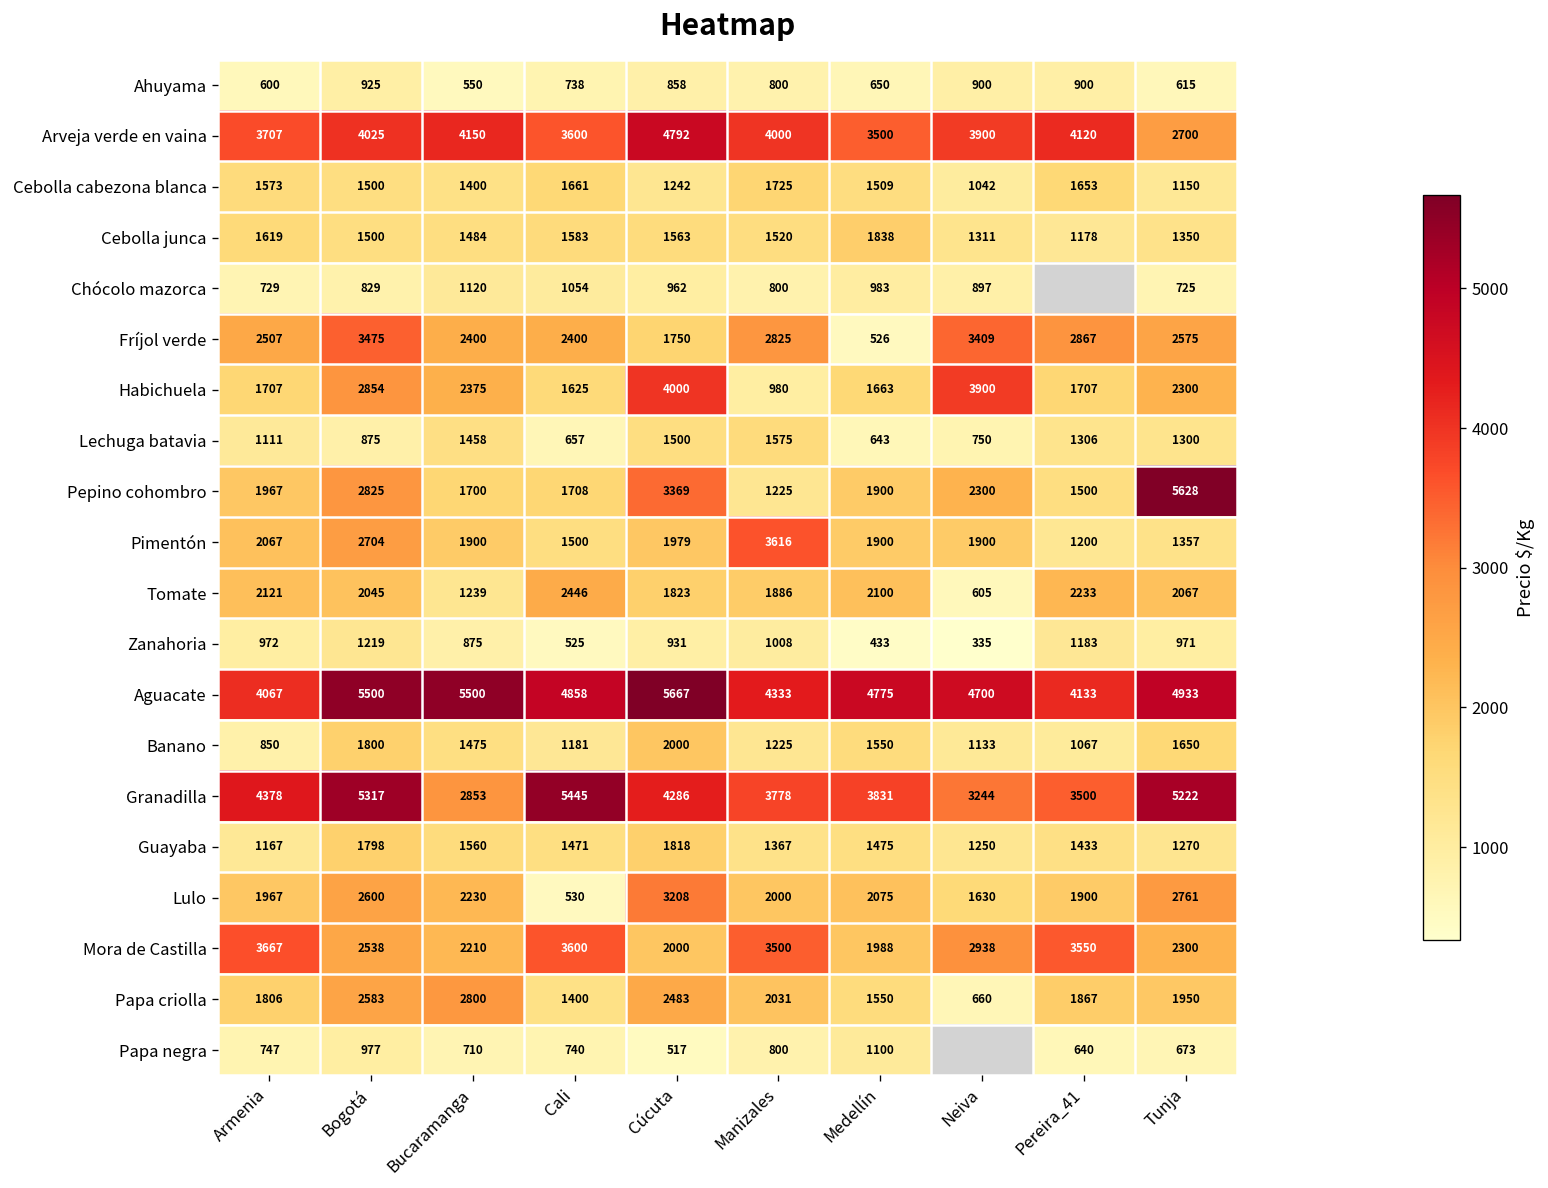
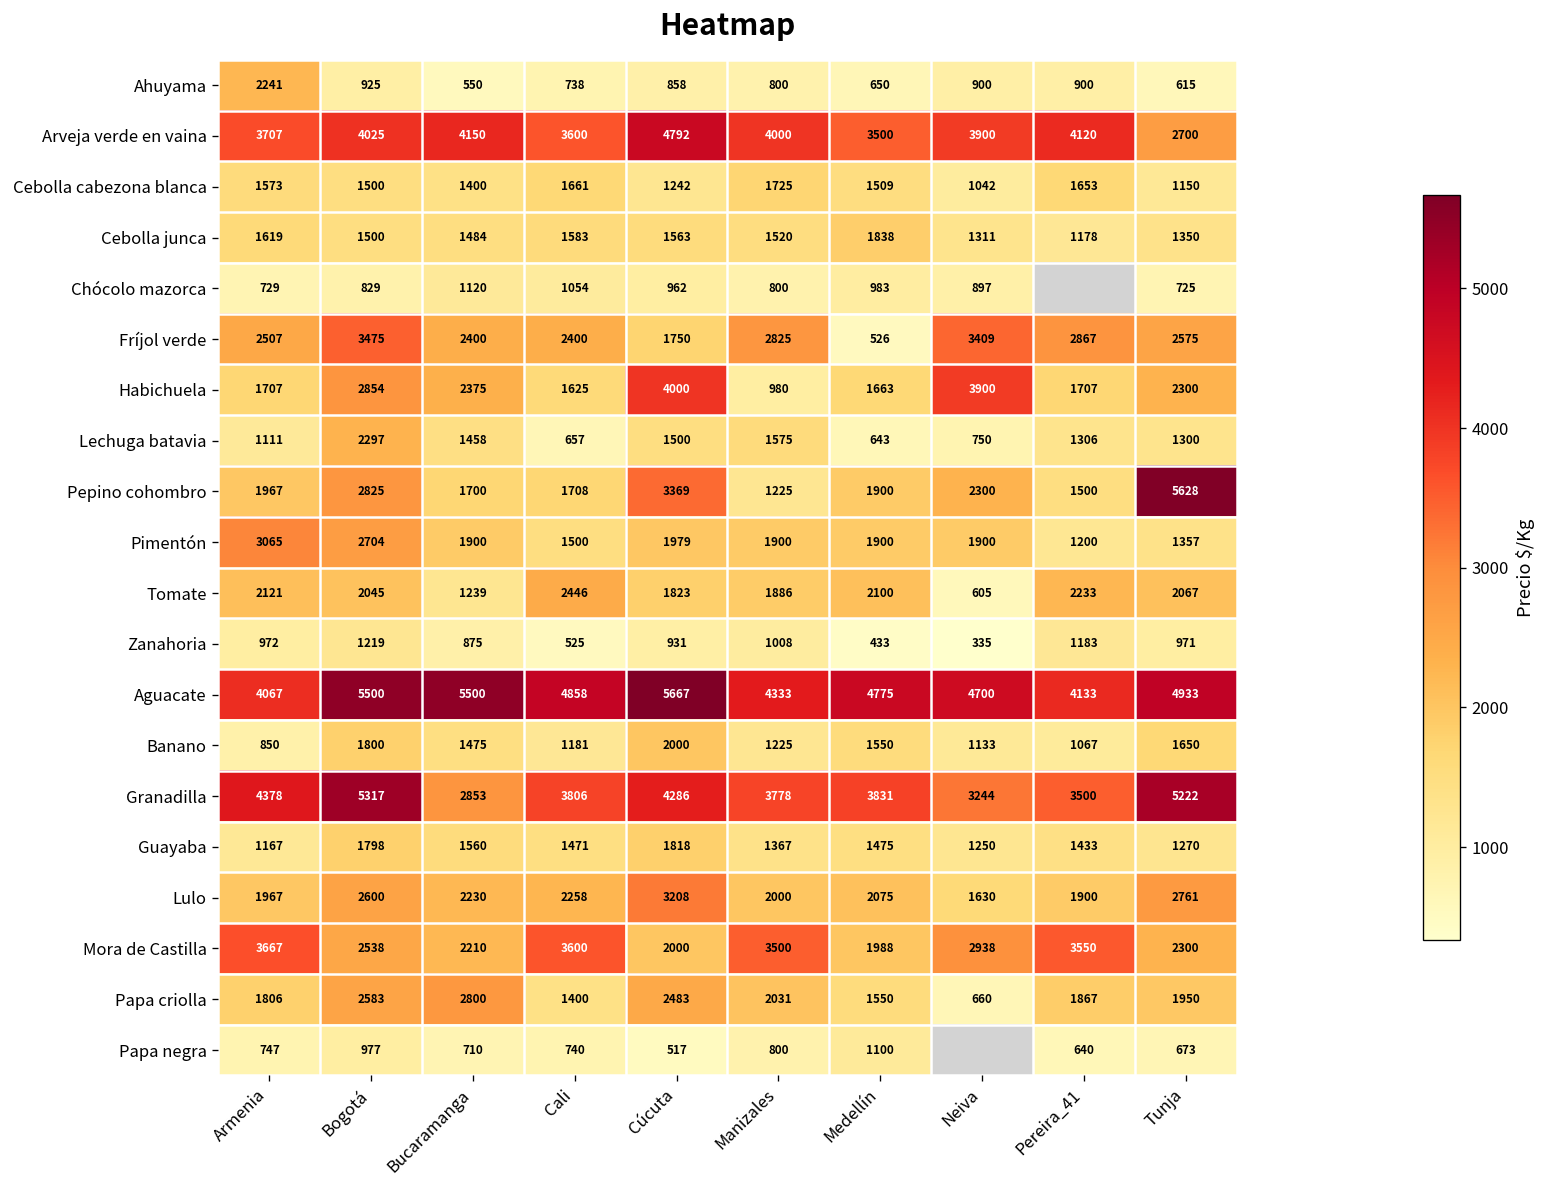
Ahuyama, Armenia: 600 -> 2241
Lechuga batavia, Bogotá: 875 -> 2297
Pimentón, Armenia: 2067 -> 3065
Pimentón, Manizales: 3616 -> 1900
Granadilla, Cali: 5445 -> 3806
Lulo, Cali: 530 -> 2258
